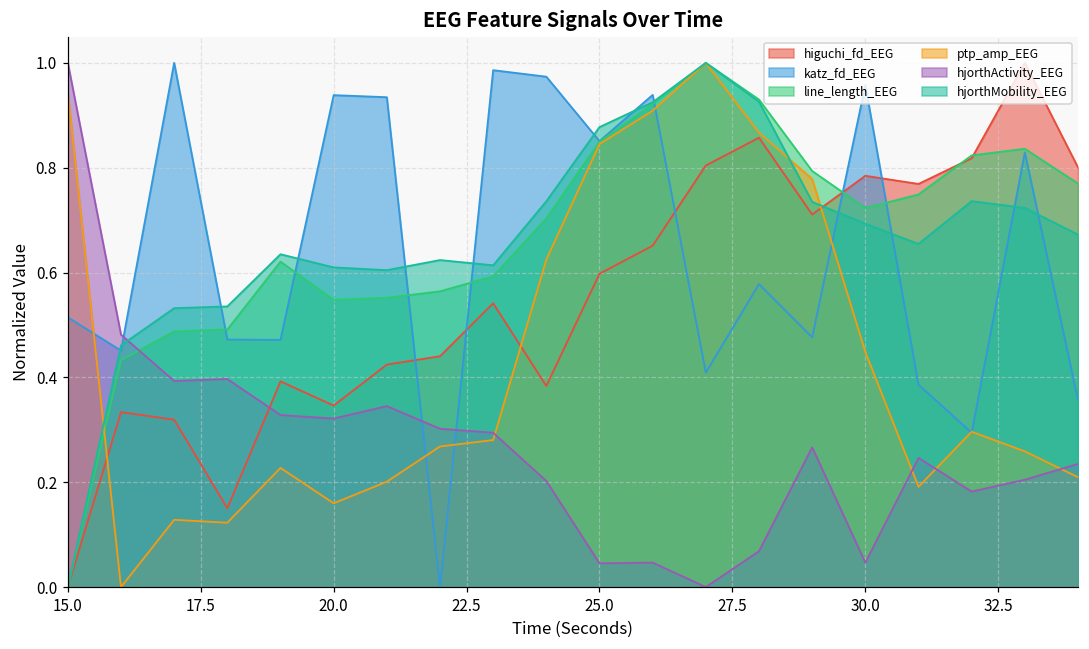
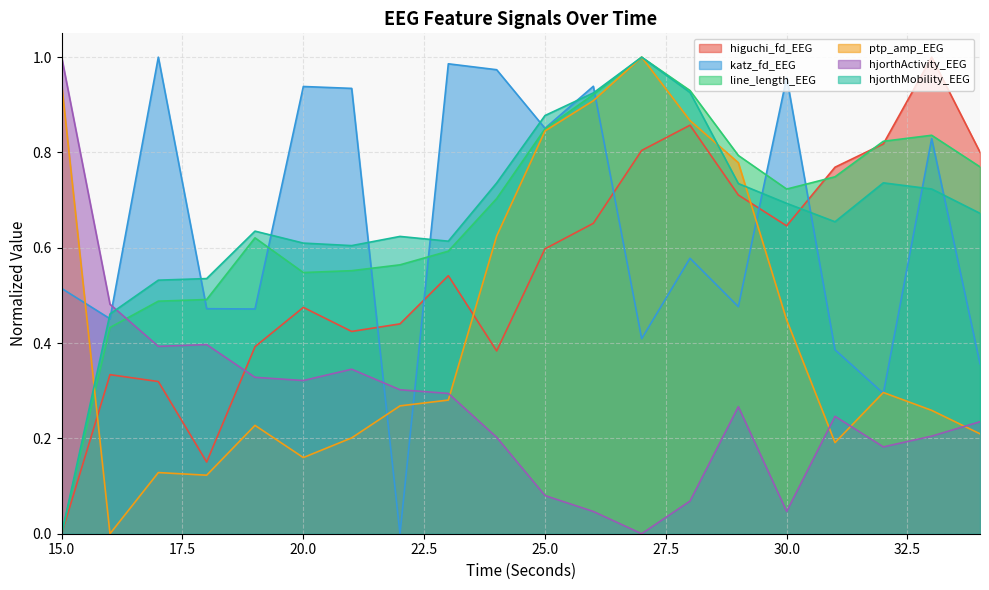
higuchi_fd_EEG, 20.0: 0.35 -> 0.47
hjorthActivity_EEG, 25.0: 0.05 -> 0.08
higuchi_fd_EEG, 30.0: 0.78 -> 0.65
